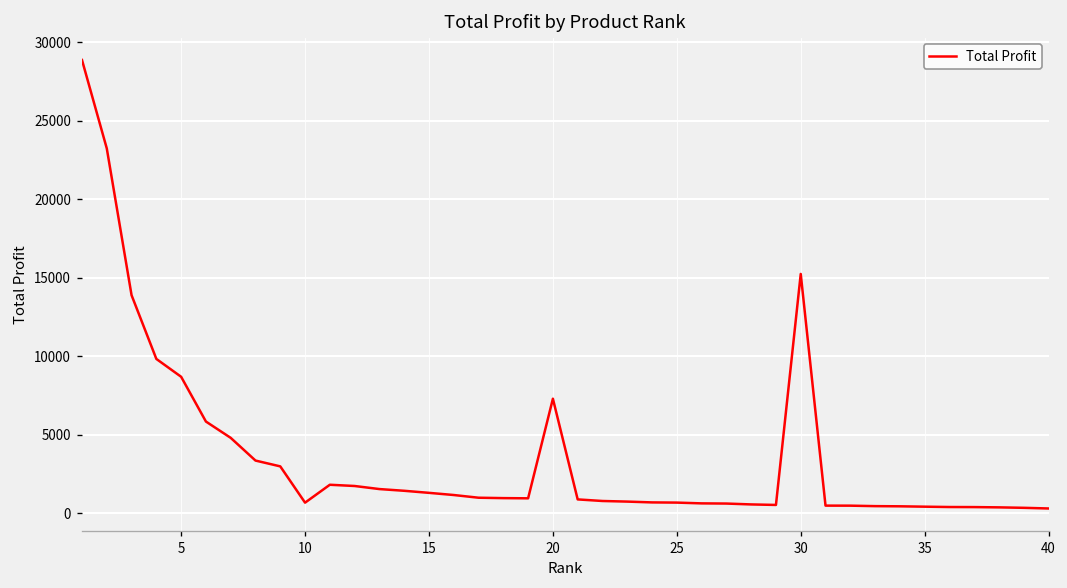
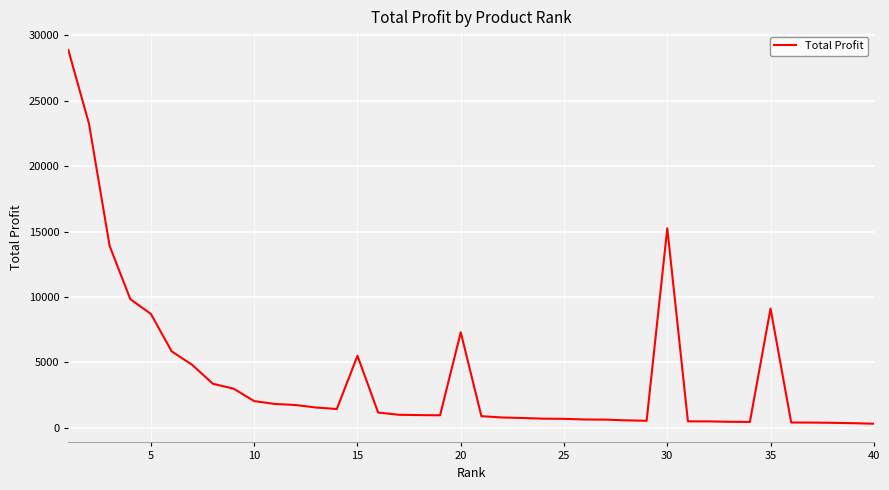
10: 700 -> 2000
15: 1300 -> 5500
35: 400 -> 9100
